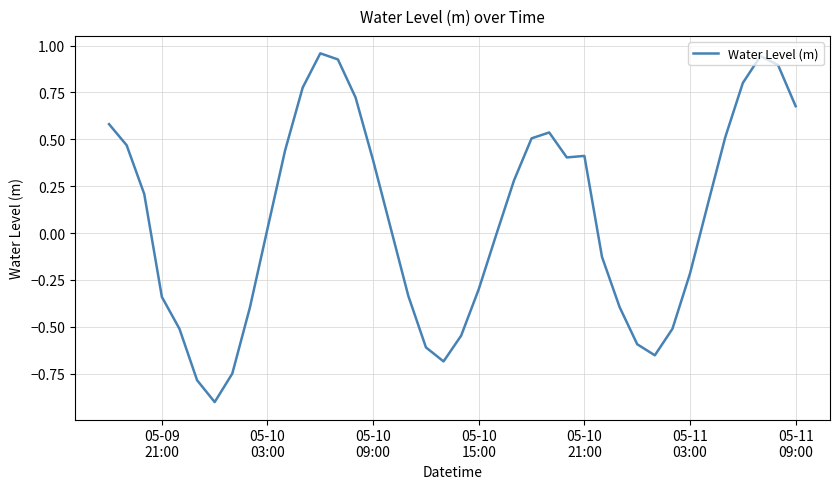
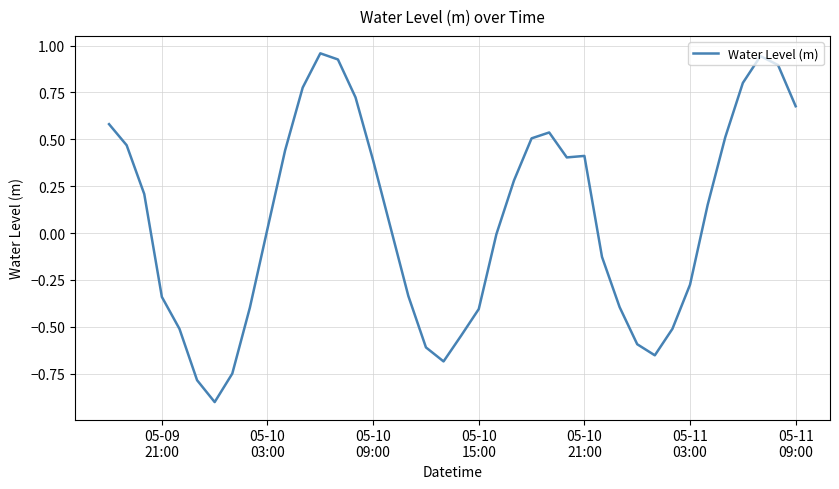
05-10 15:00: -0.30 -> -0.41
05-11 03:00: -0.22 -> -0.28
